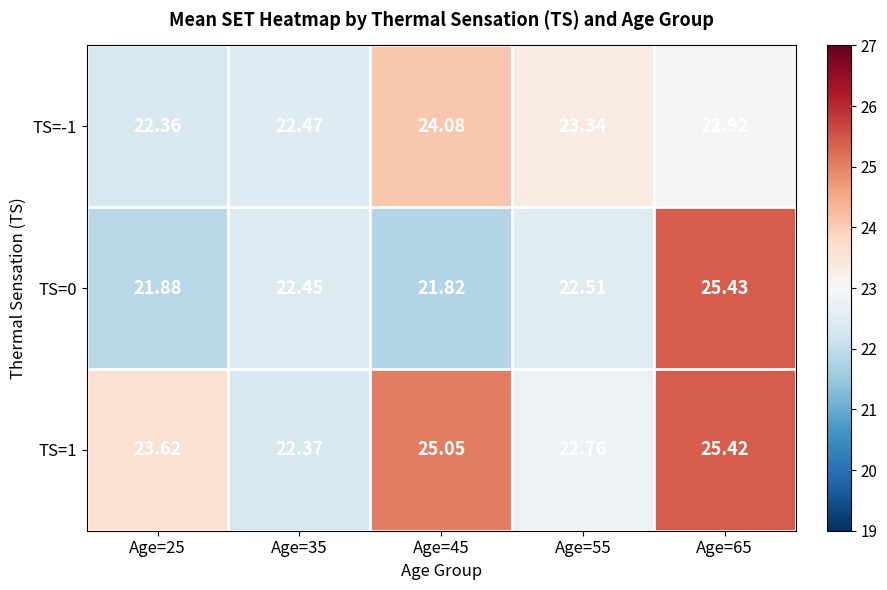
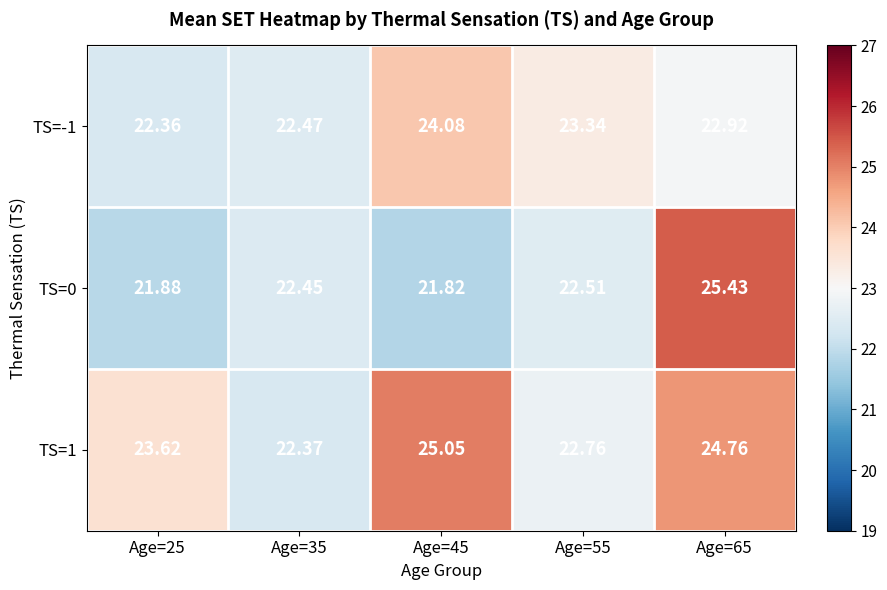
TS=1, Age=65: 25.42 -> 24.76
